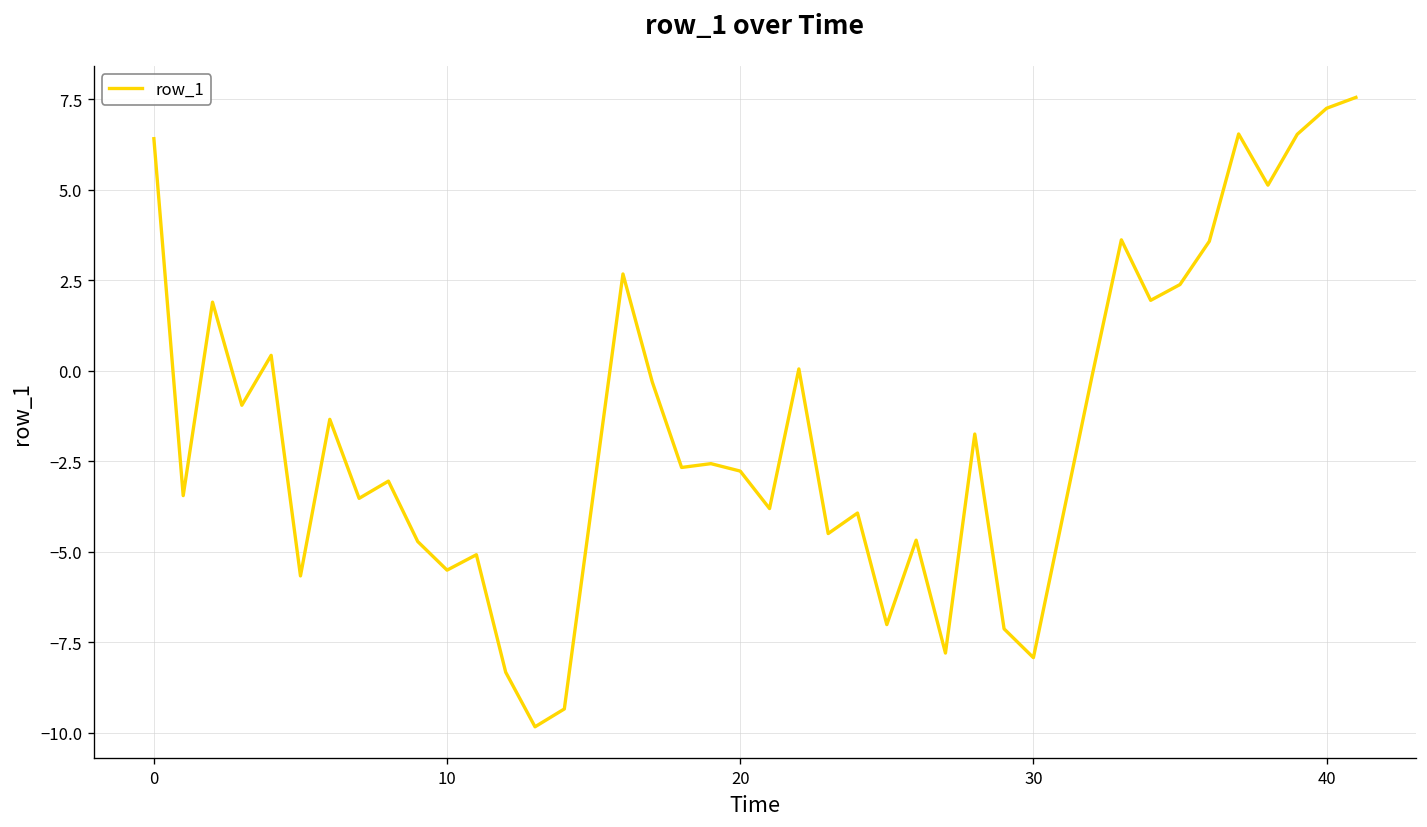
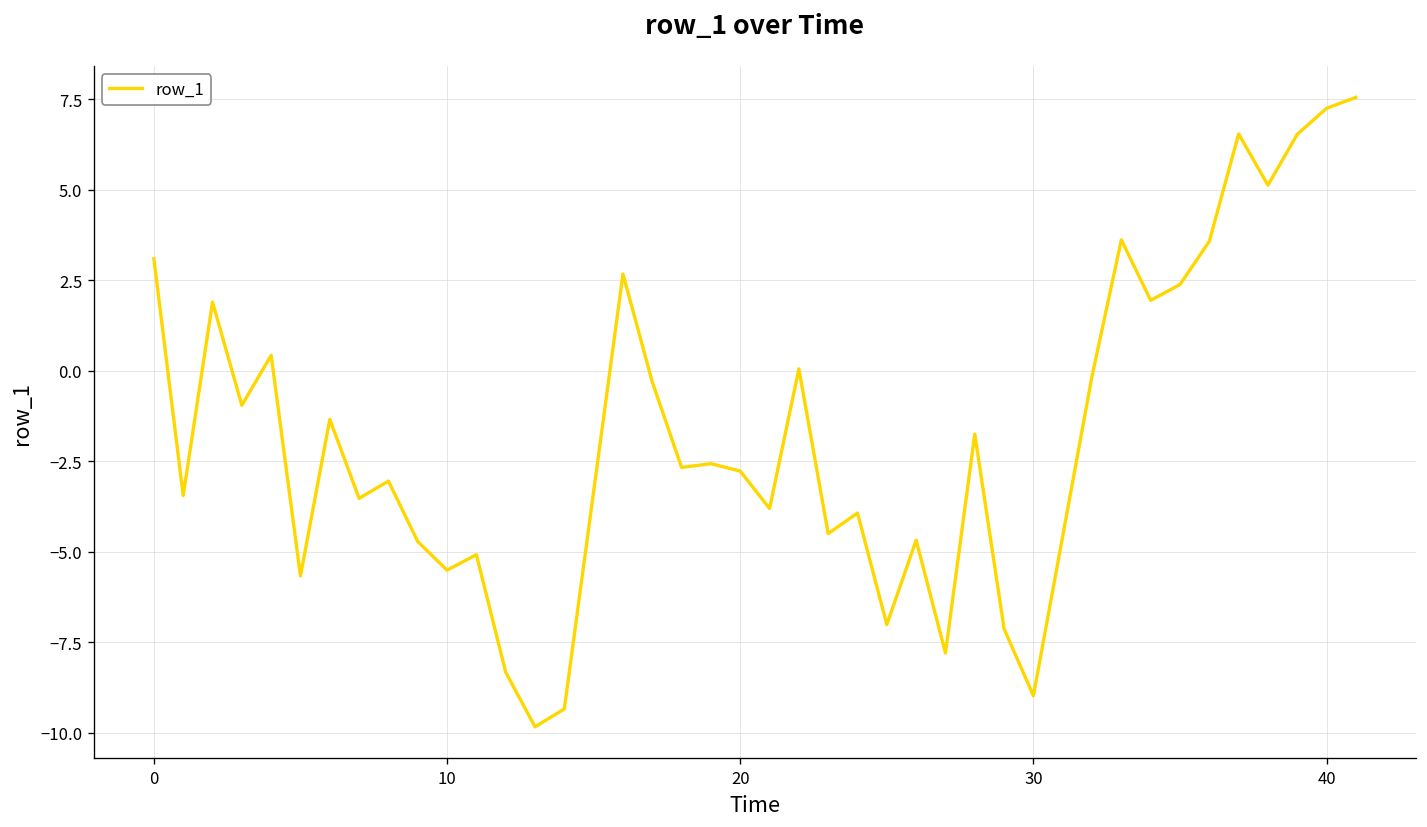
0: 6.4 -> 3.1
30: -7.9 -> -9.0
